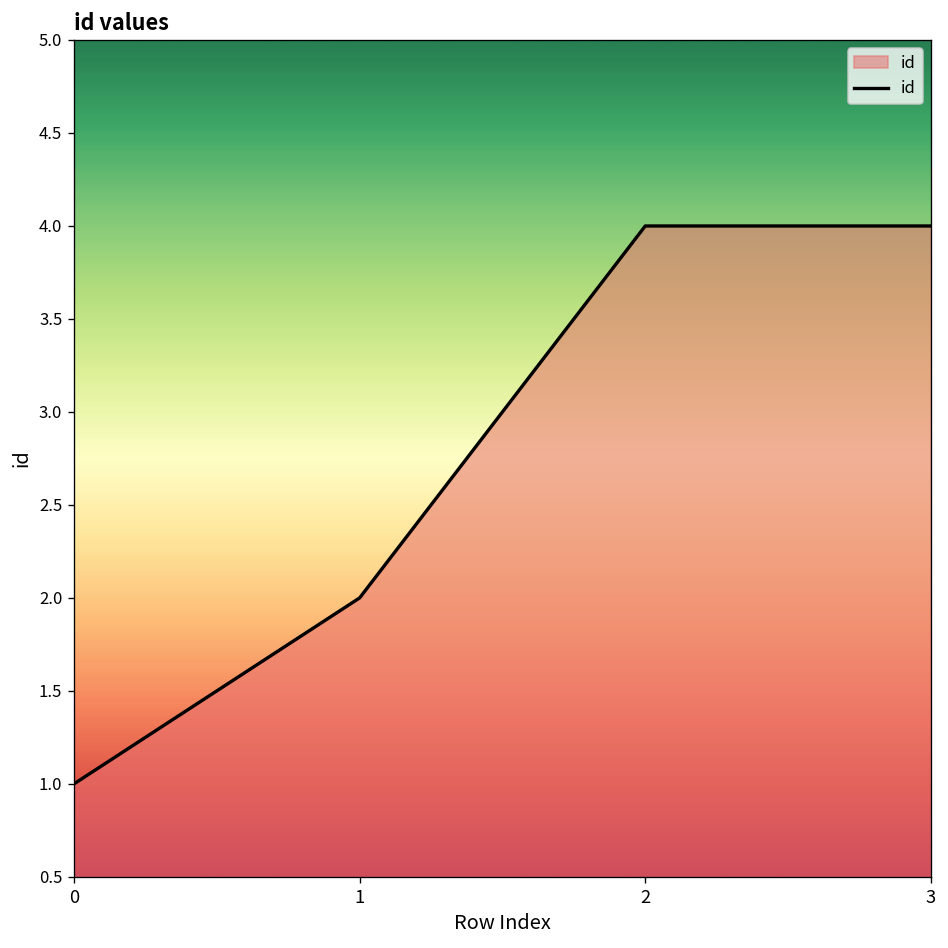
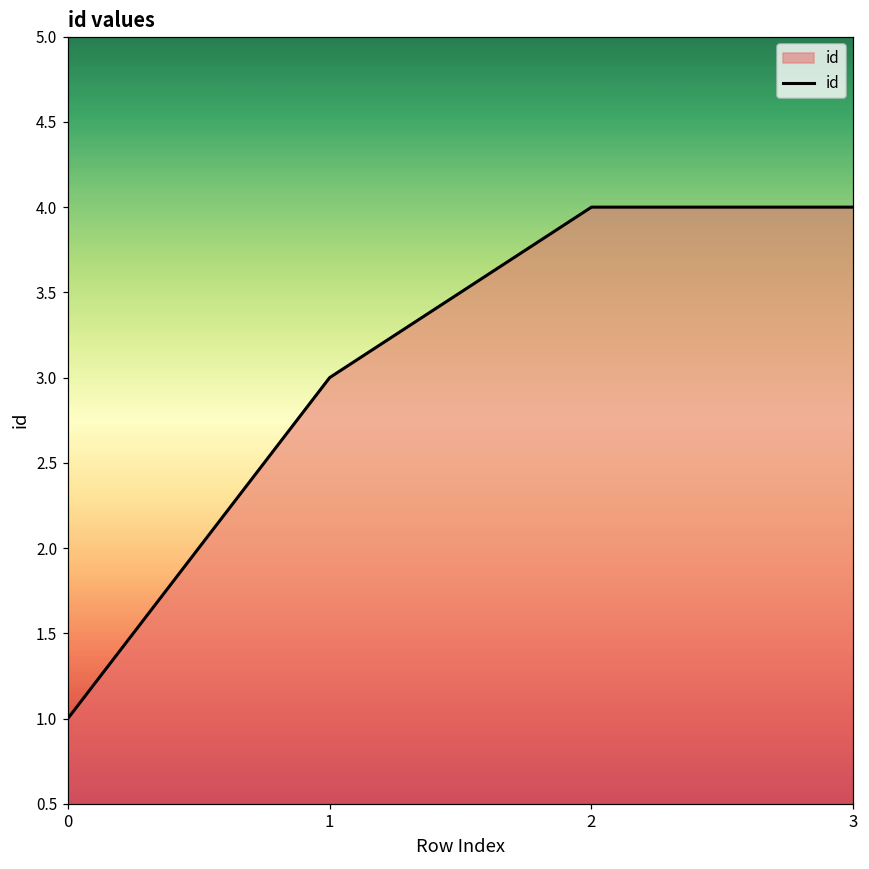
1: 2 -> 3
